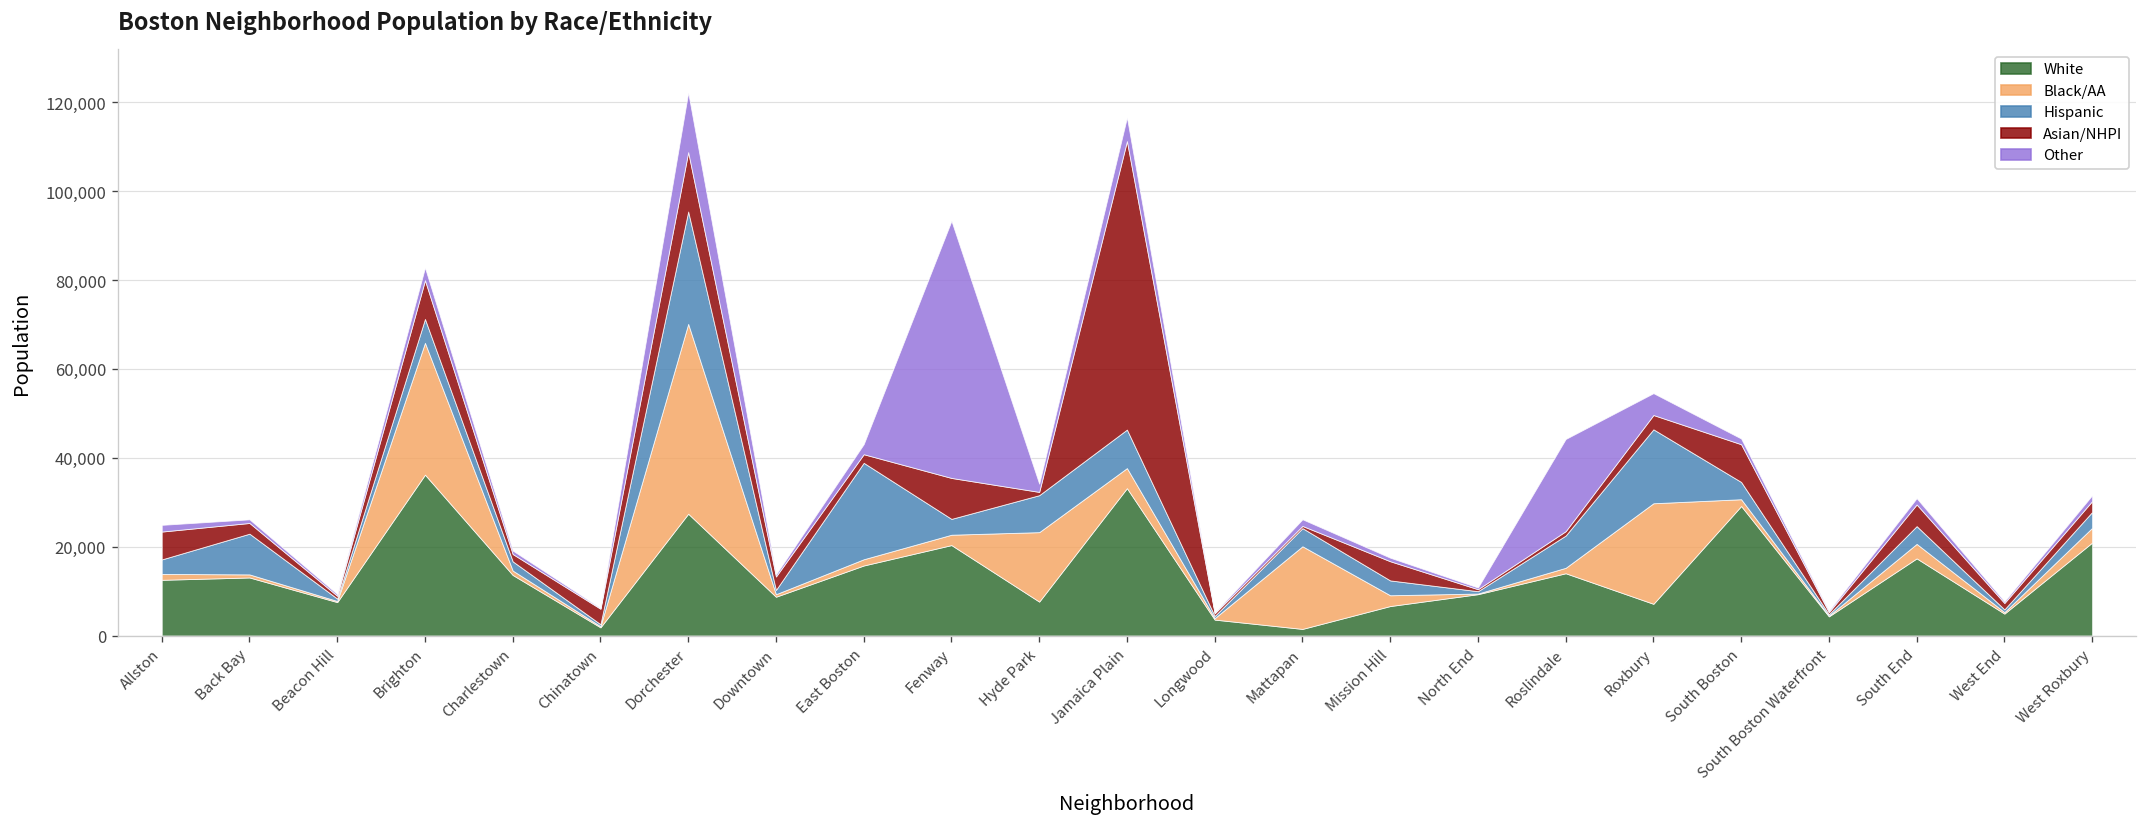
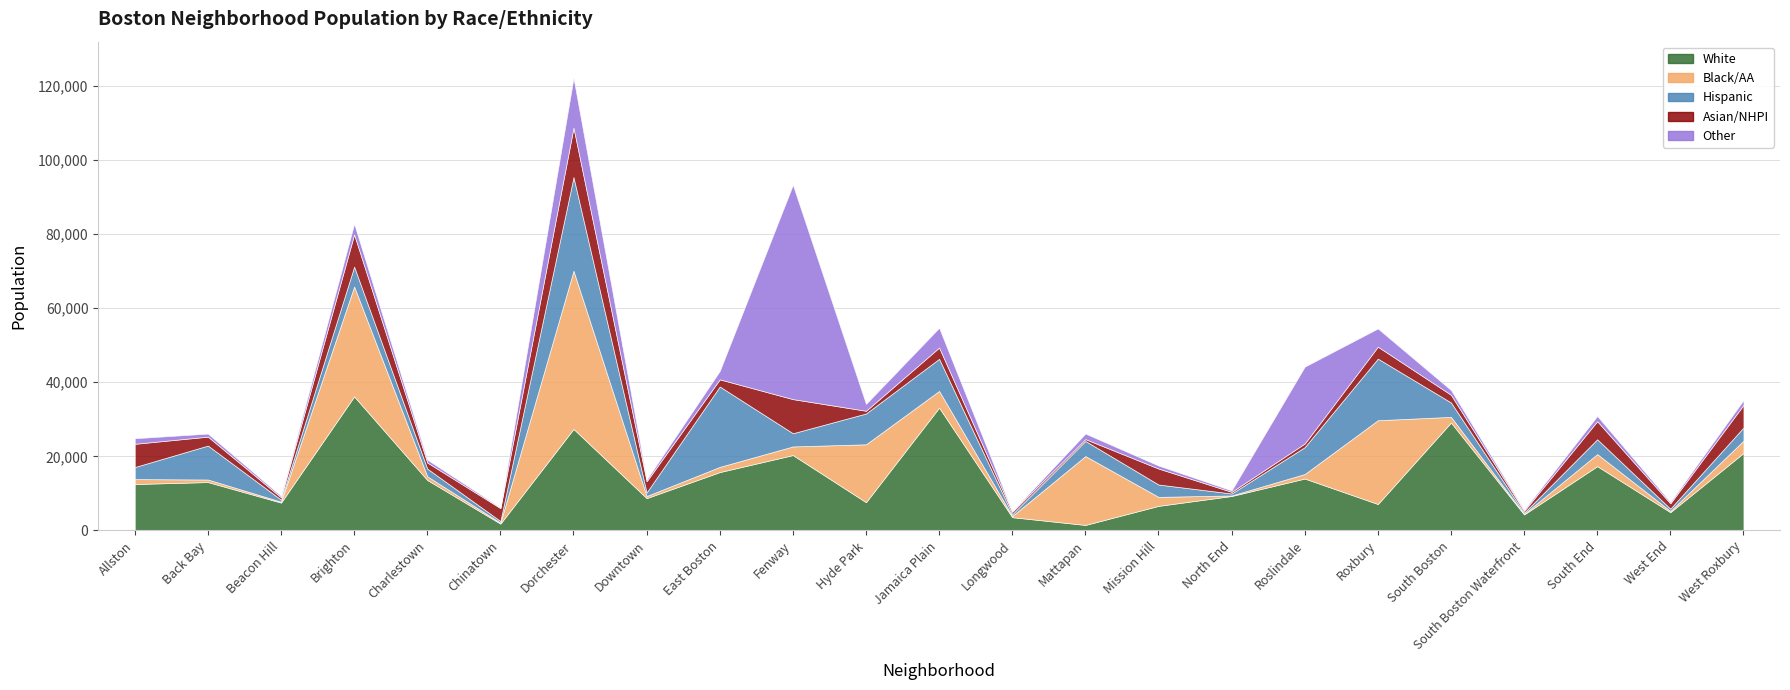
Asian/NHPI, Jamaica Plain: 65,000 -> 3,000
Asian/NHPI, South Boston: 8,000 -> 2,000
Asian/NHPI, West Roxbury: 2,000 -> 6,000
